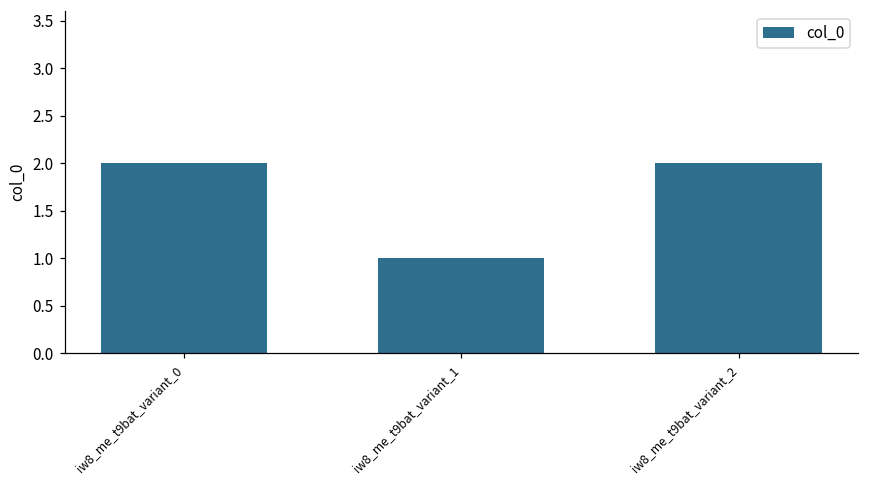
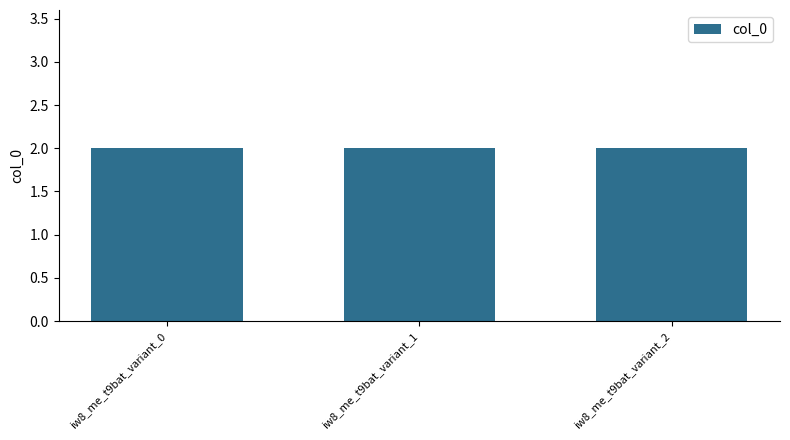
iw8_me_t9bat_variant_1: 1 -> 2
